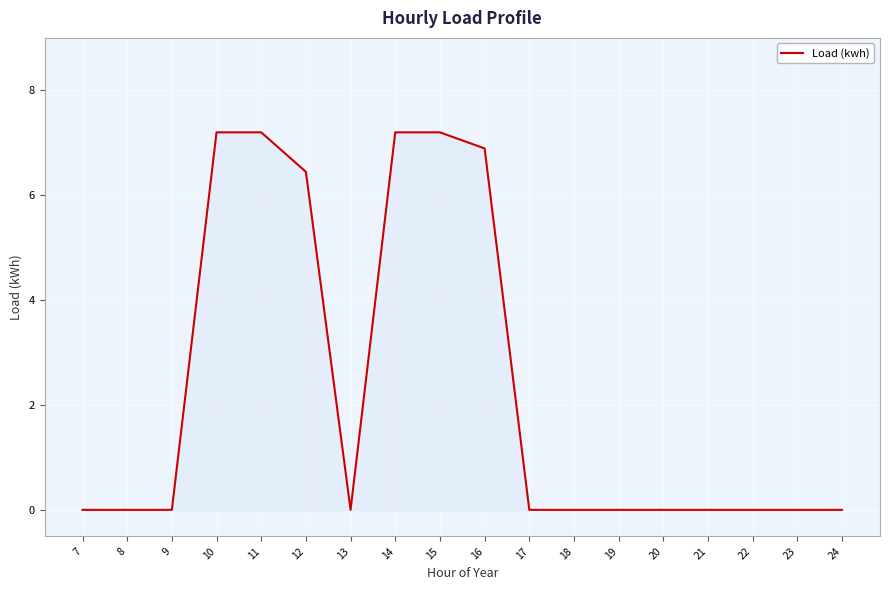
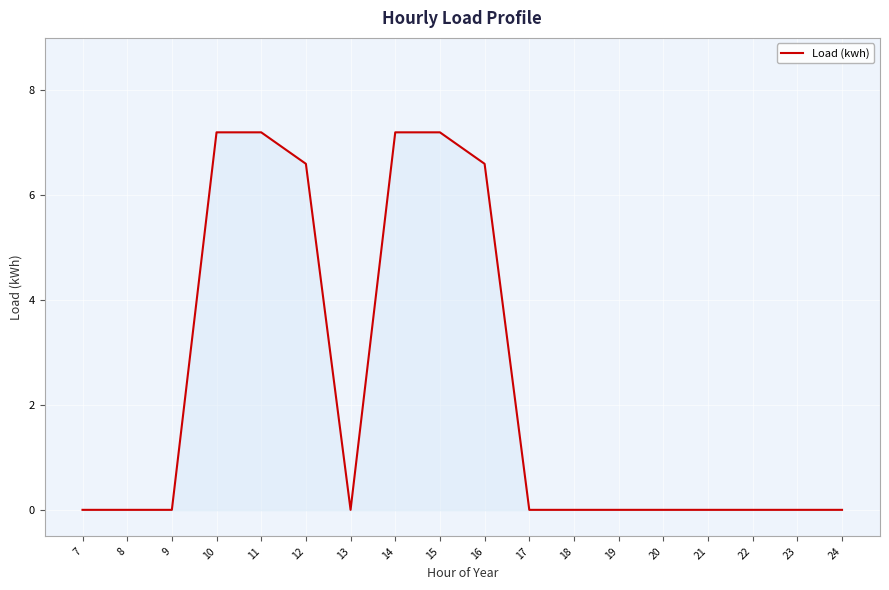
12: 6.4 -> 6.6
16: 6.9 -> 6.6
